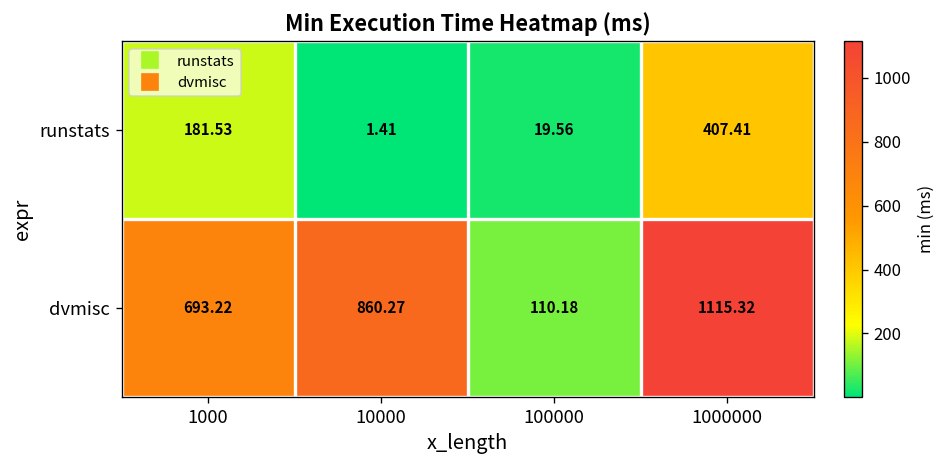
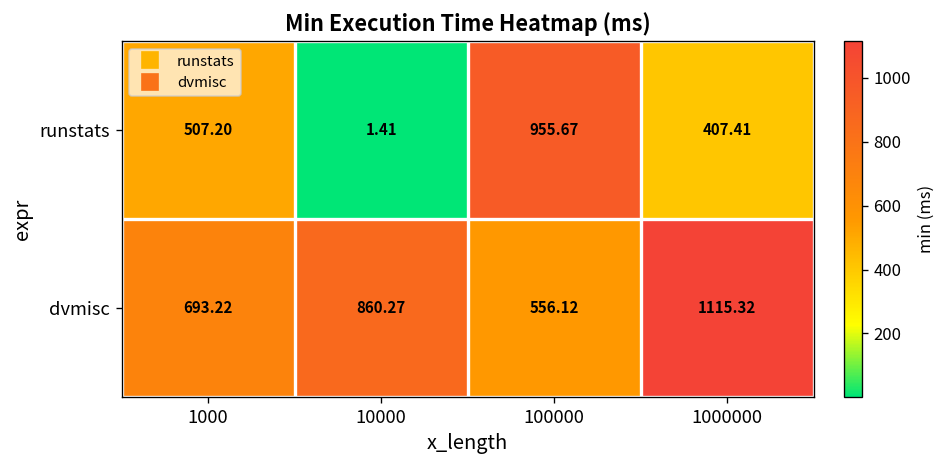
runstats, 1000: 181.53 -> 507.20
runstats, 100000: 19.56 -> 955.67
dvmisc, 100000: 110.18 -> 556.12
